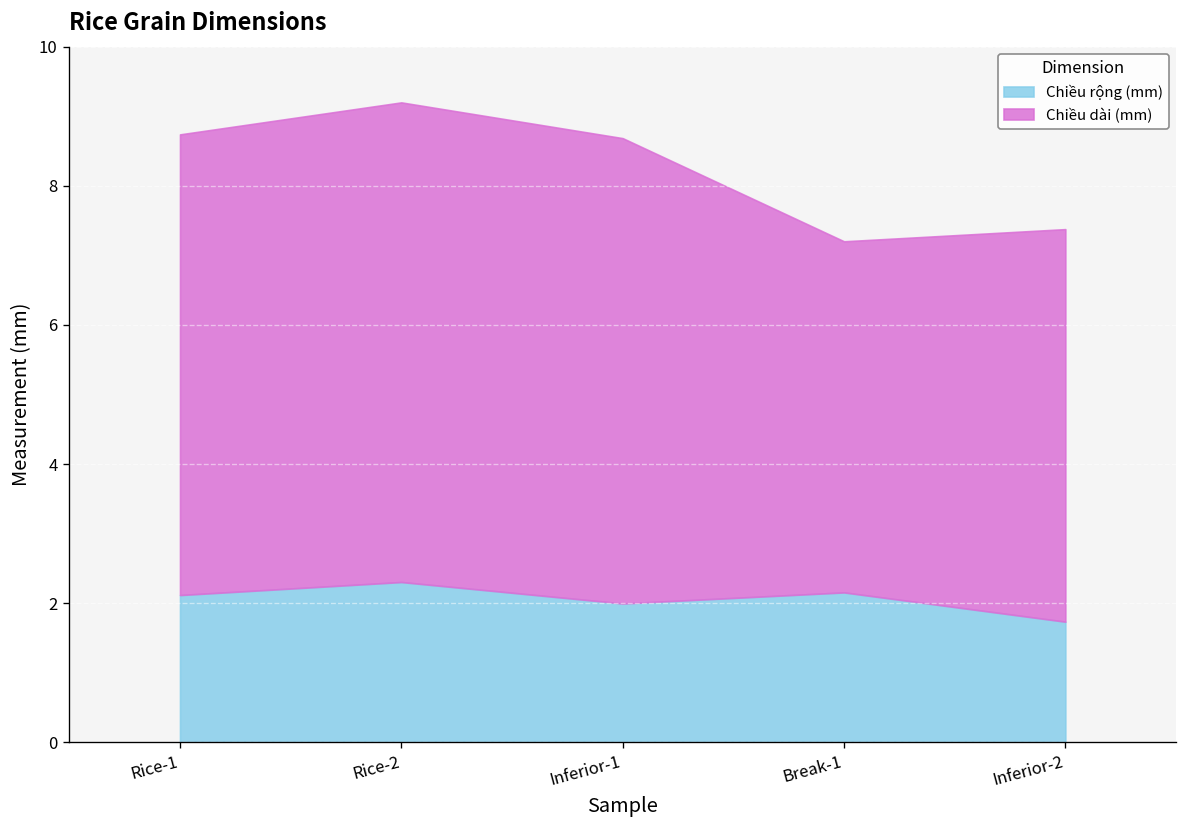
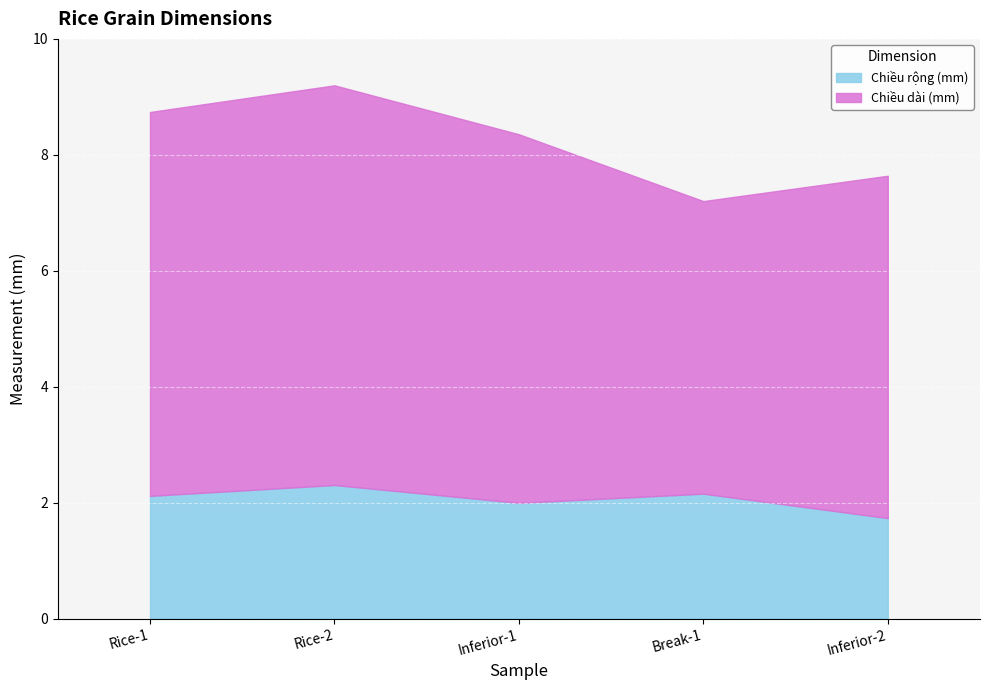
Chiều dài (mm), Inferior-1: 6.7 -> 6.4
Chiều dài (mm), Inferior-2: 5.6 -> 5.9
